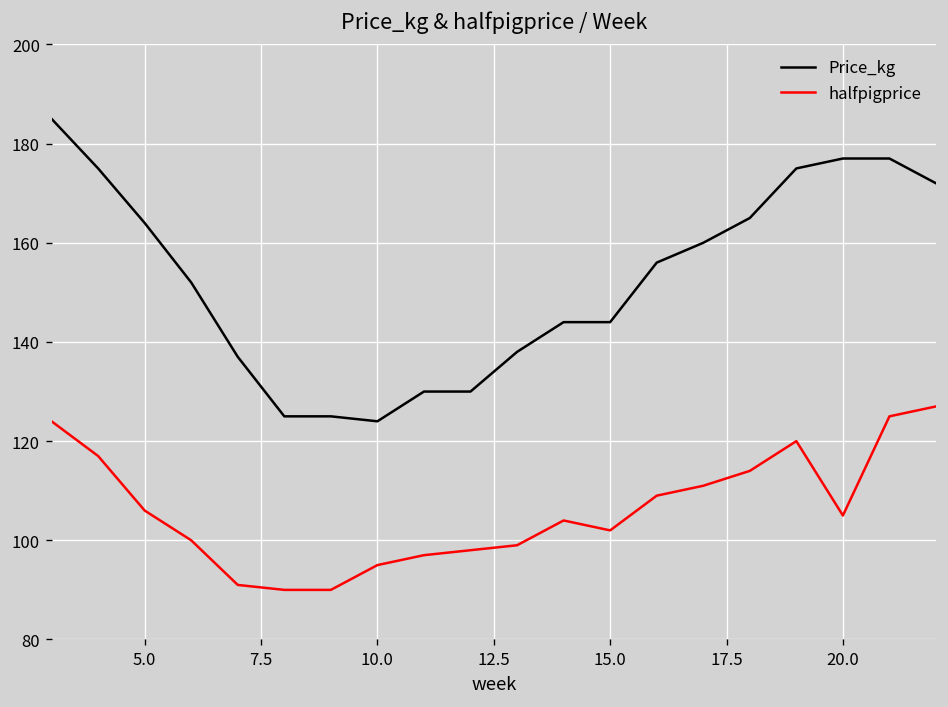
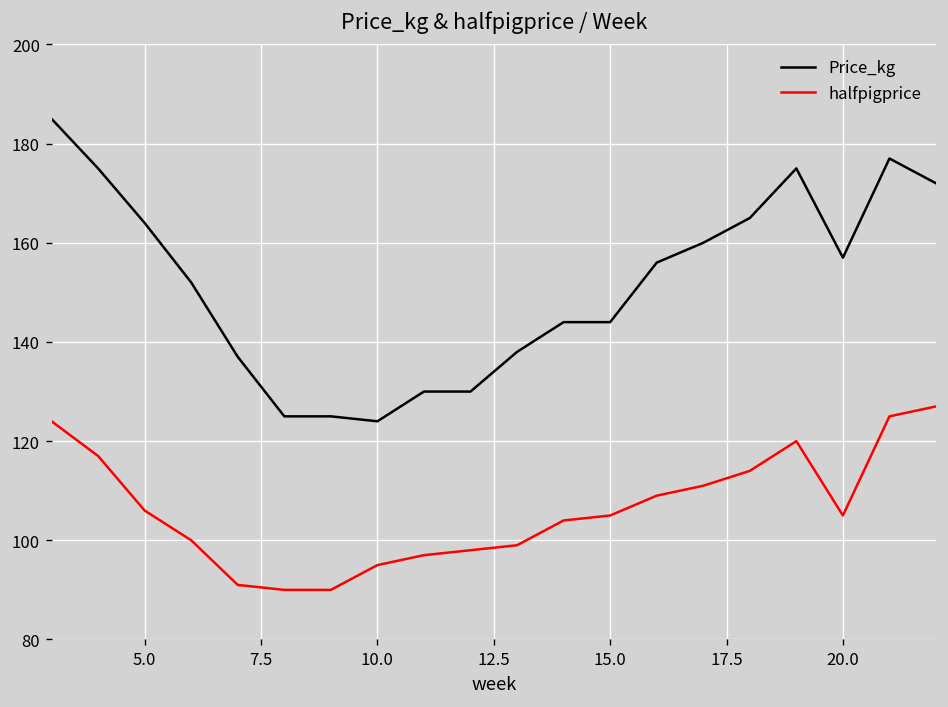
halfpigprice, 15.0: 102 -> 105
Price_kg, 20.0: 177 -> 157
